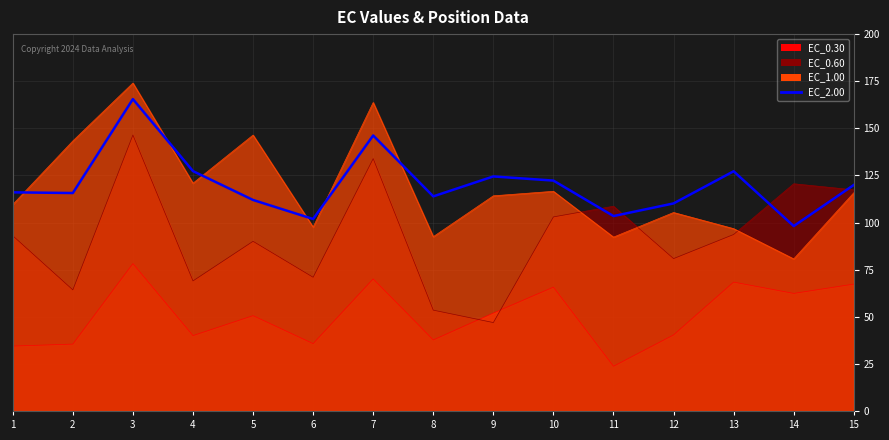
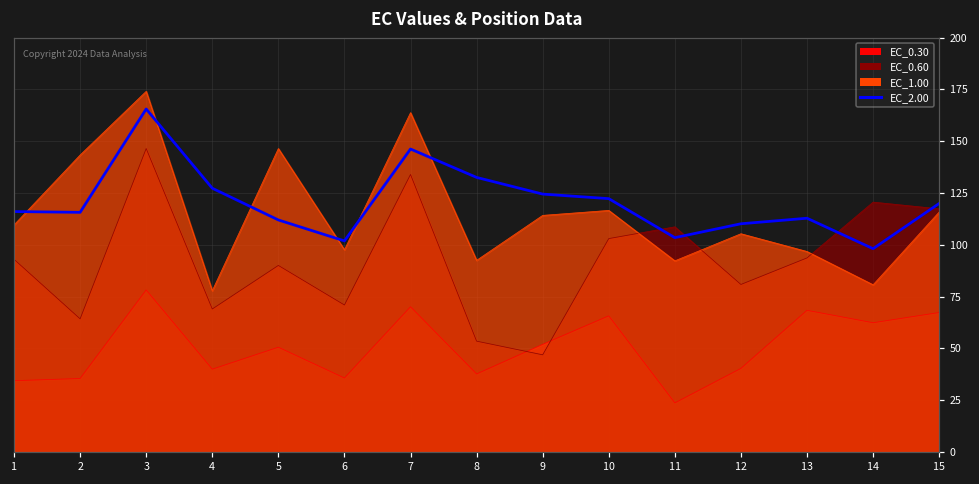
EC_1.00, 4: 121 -> 78
EC_2.00, 8: 114 -> 133
EC_2.00, 13: 127 -> 113
